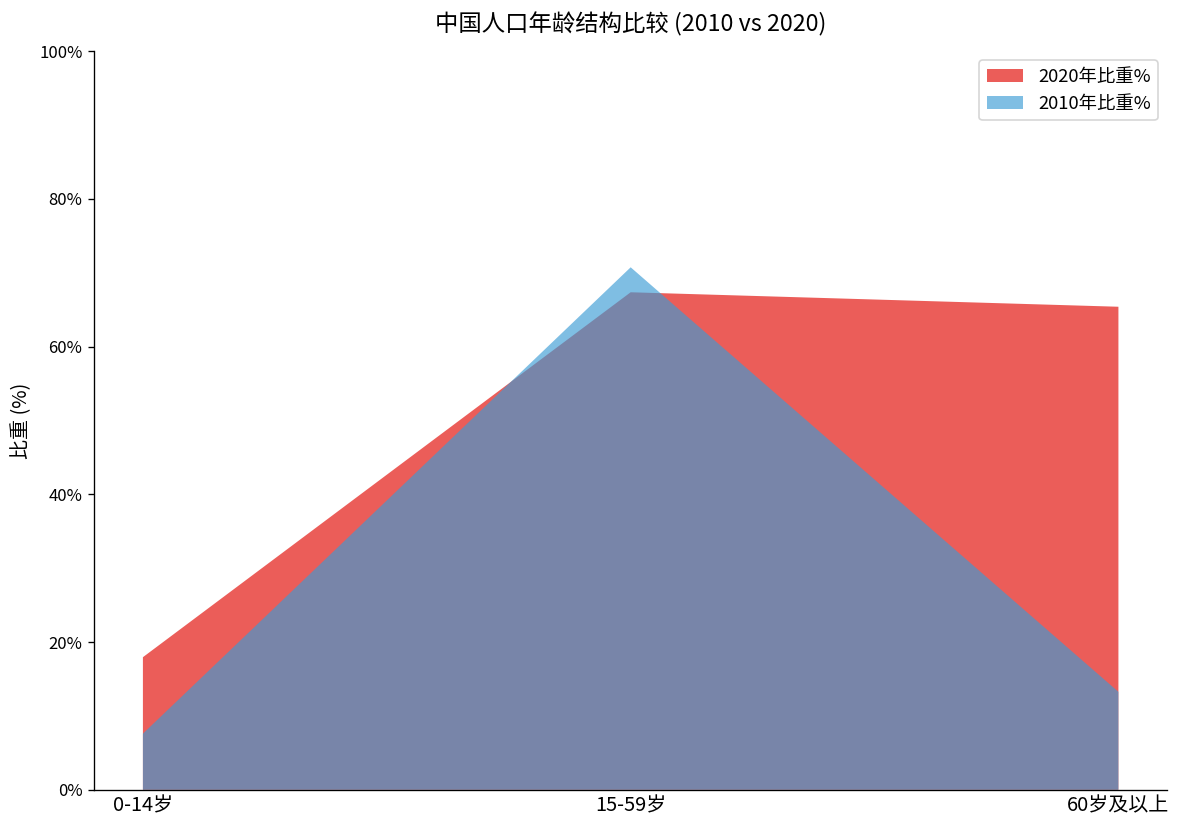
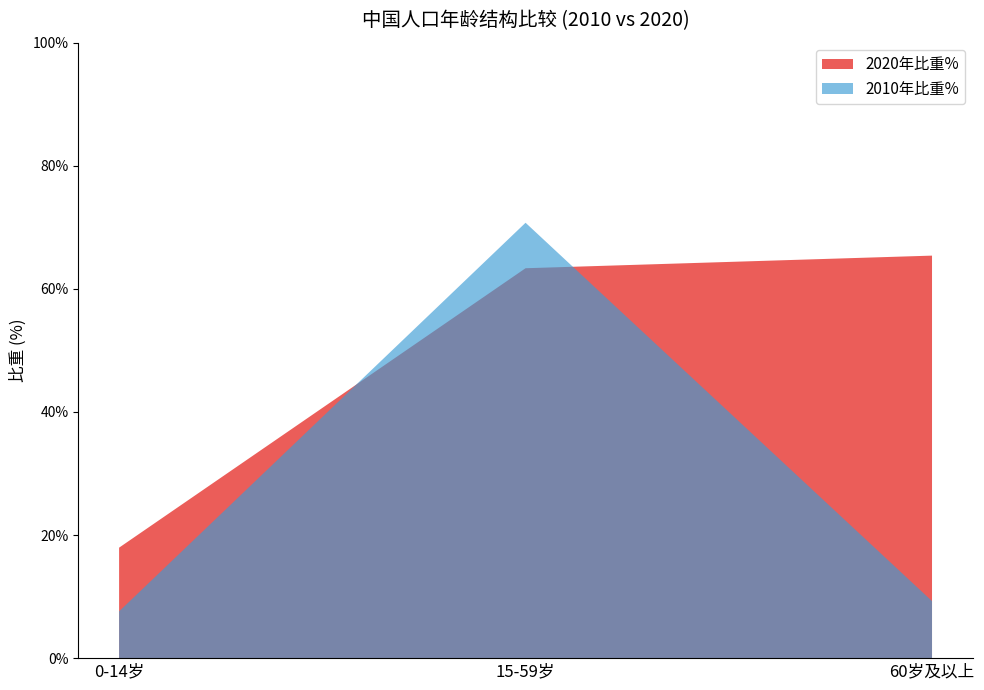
2020年比重%, 15-59岁: 67% -> 63%
2010年比重%, 60岁及以上: 13% -> 9%
